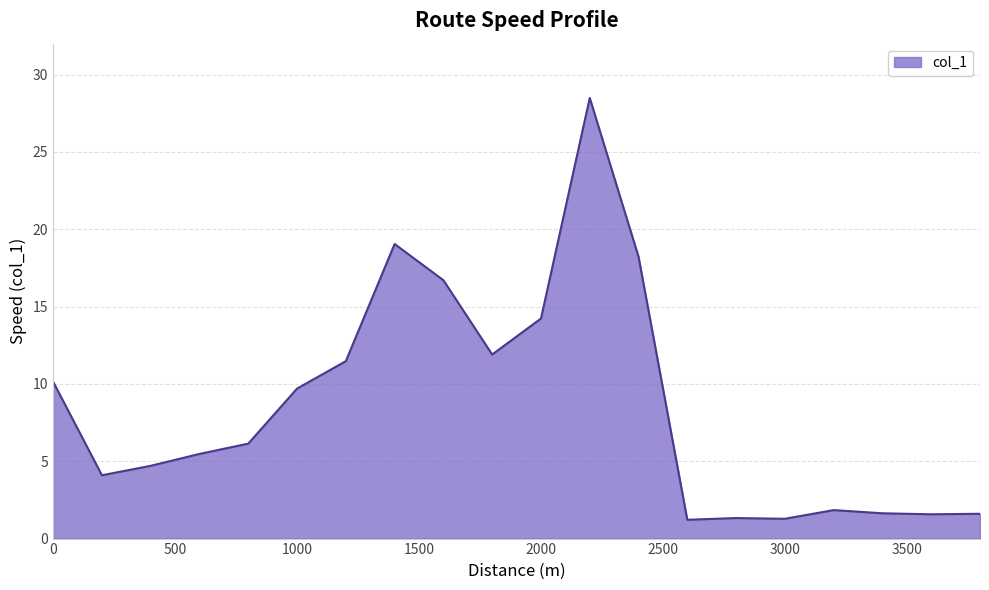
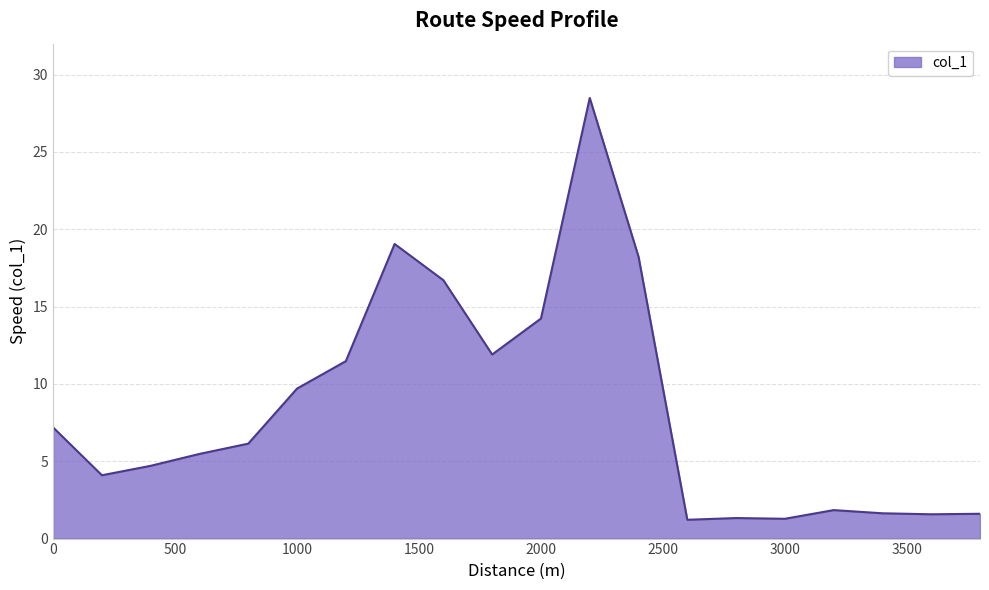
0: 10.1 -> 7.2
